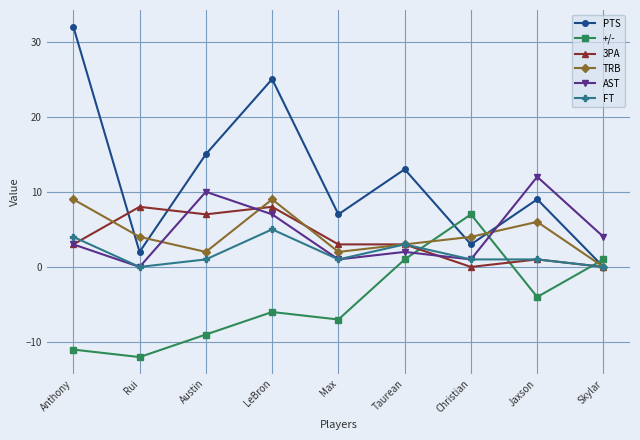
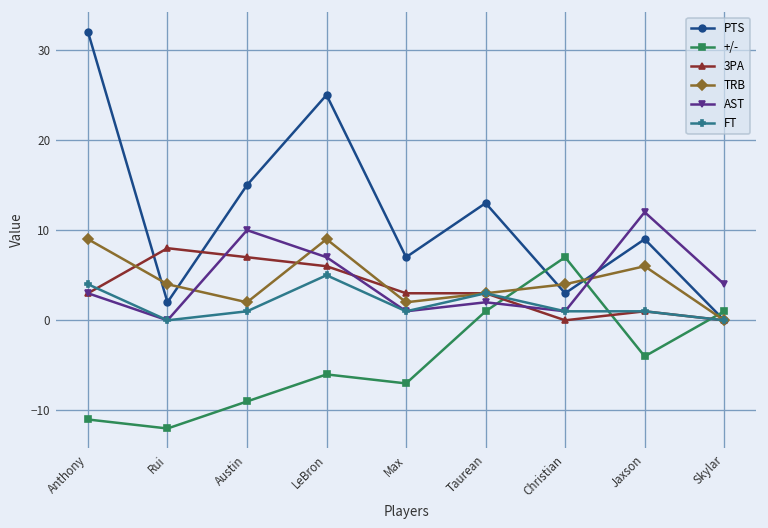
3PA, LeBron: 8 -> 6
